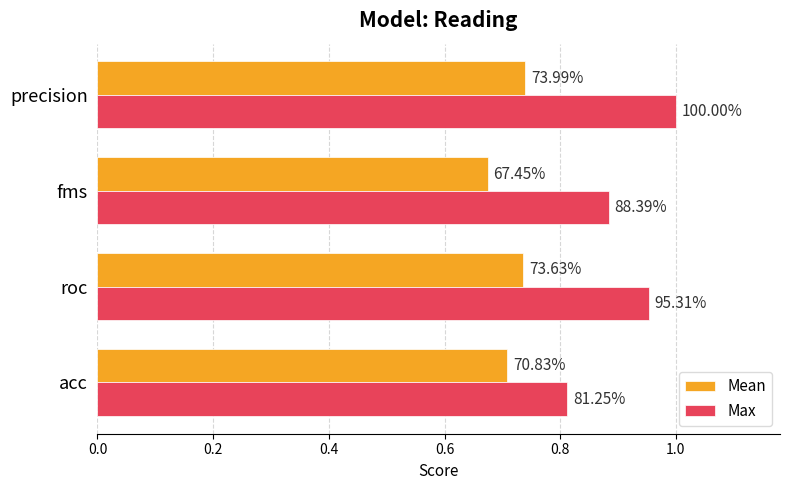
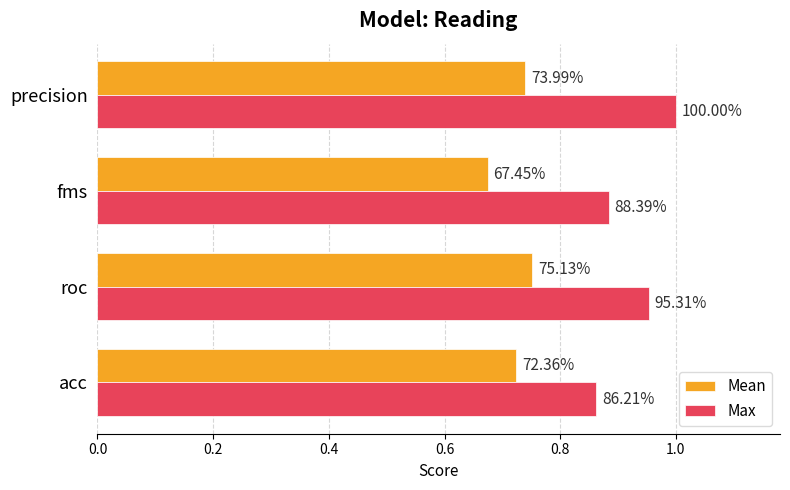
Mean, roc: 73.63% -> 75.13%
Mean, acc: 70.83% -> 72.36%
Max, acc: 81.25% -> 86.21%
